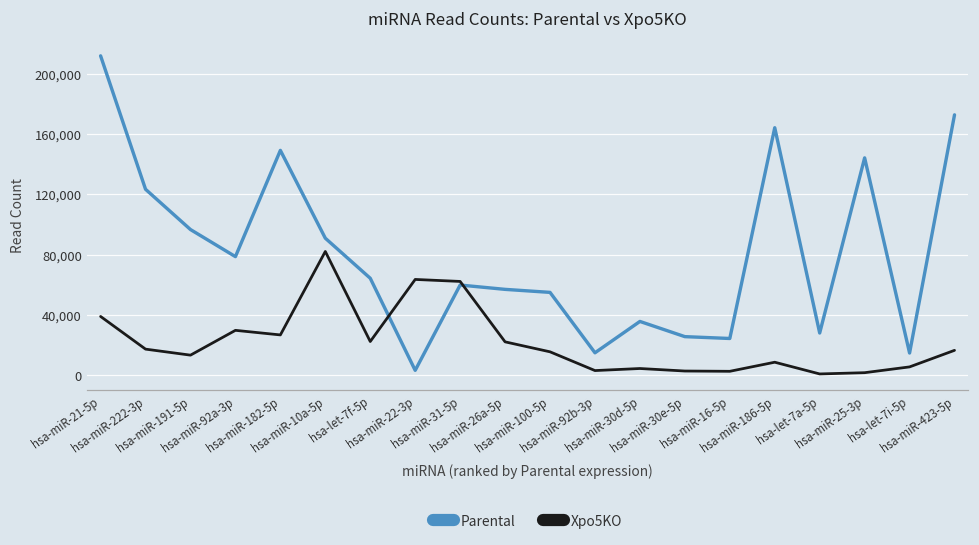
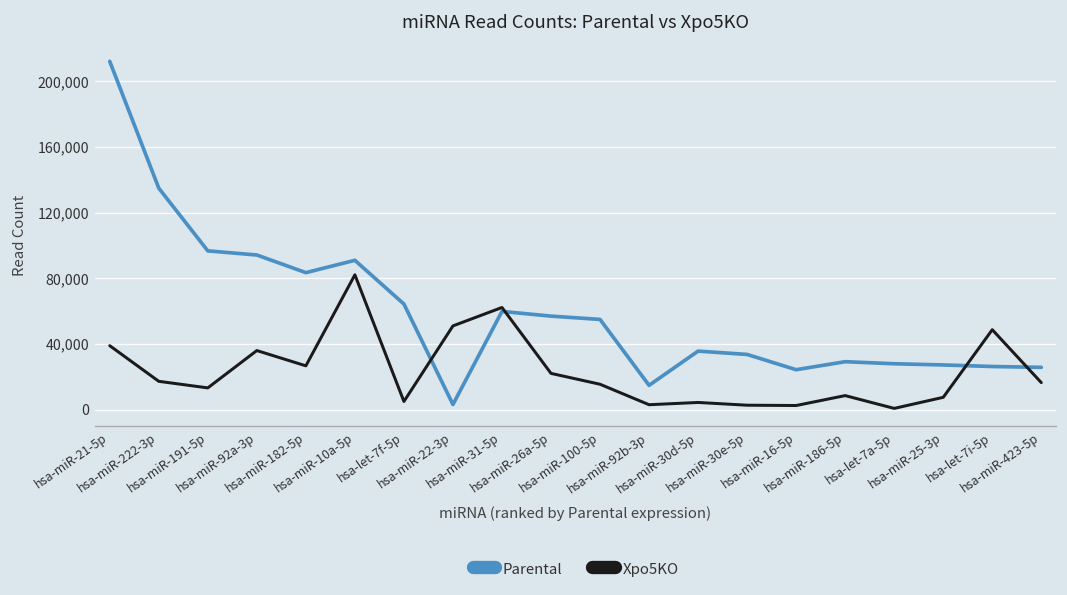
Parental, hsa-miR-222-3p: 123,000 -> 135,000
Parental, hsa-miR-92a-3p: 79,000 -> 94,000
Xpo5KO, hsa-miR-92a-3p: 30,000 -> 36,000
Parental, hsa-miR-182-5p: 149,000 -> 83,000
Xpo5KO, hsa-let-7f-5p: 22,000 -> 5,000
Xpo5KO, hsa-miR-22-3p: 64,000 -> 51,000
Parental, hsa-miR-30e-5p: 26,000 -> 34,000
Parental, hsa-miR-186-5p: 164,000 -> 29,000
Parental, hsa-miR-25-3p: 144,000 -> 27,000
Xpo5KO, hsa-miR-25-3p: 2,000 -> 7,000
Parental, hsa-let-7i-5p: 15,000 -> 26,000
Xpo5KO, hsa-let-7i-5p: 5,000 -> 49,000
Parental, hsa-miR-423-5p: 173,000 -> 26,000
